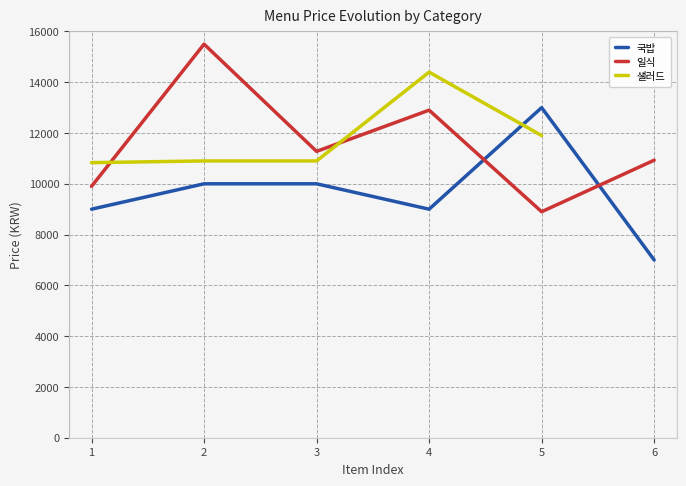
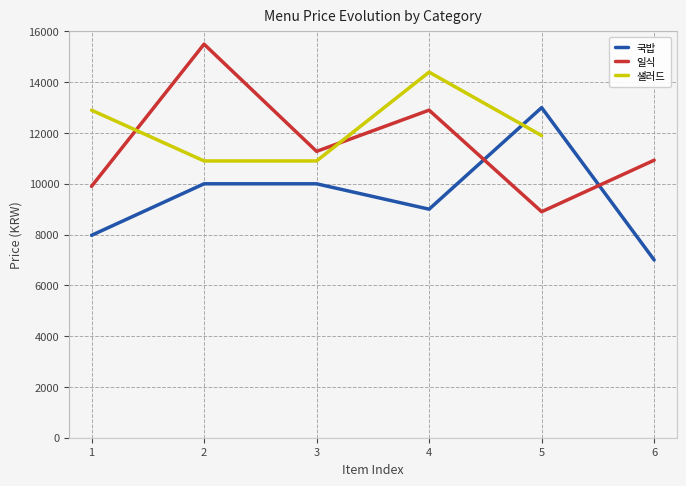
국밥, 1: 9000 -> 8000
샐러드, 1: 10800 -> 12900
